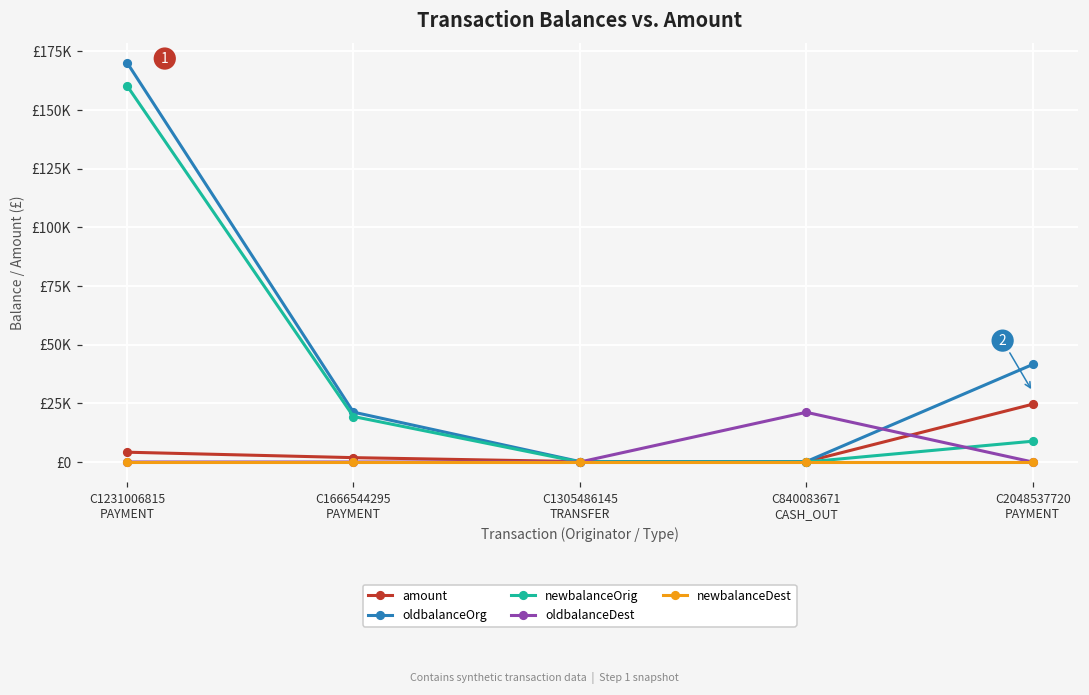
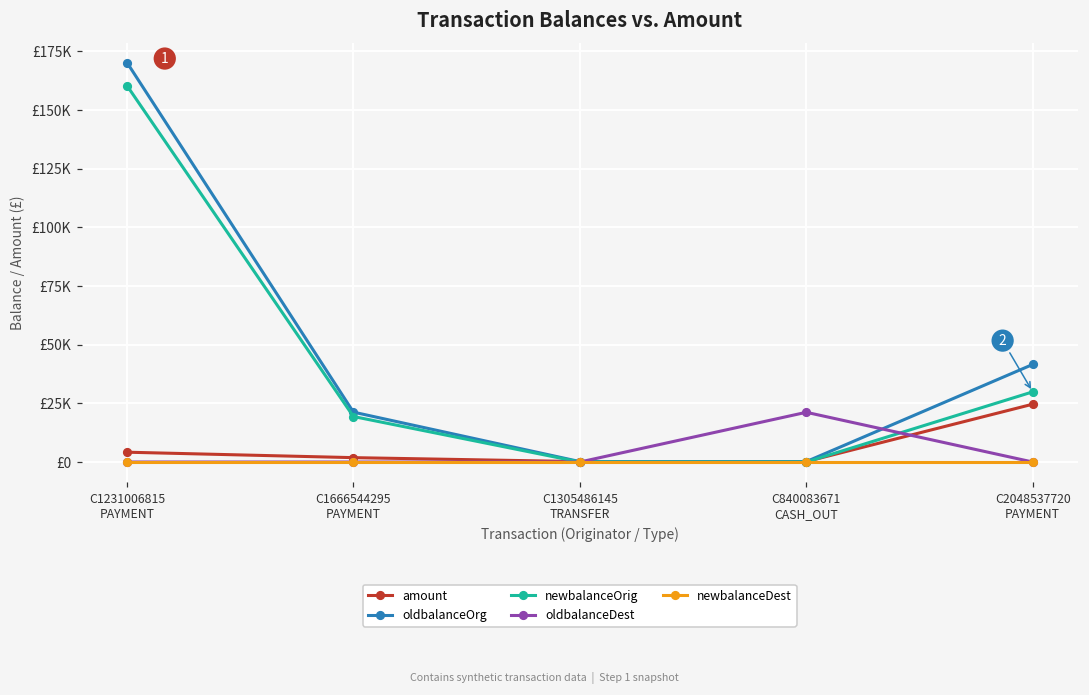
newbalanceOrig, C2048537720 PAYMENT: £9000 -> £30000
